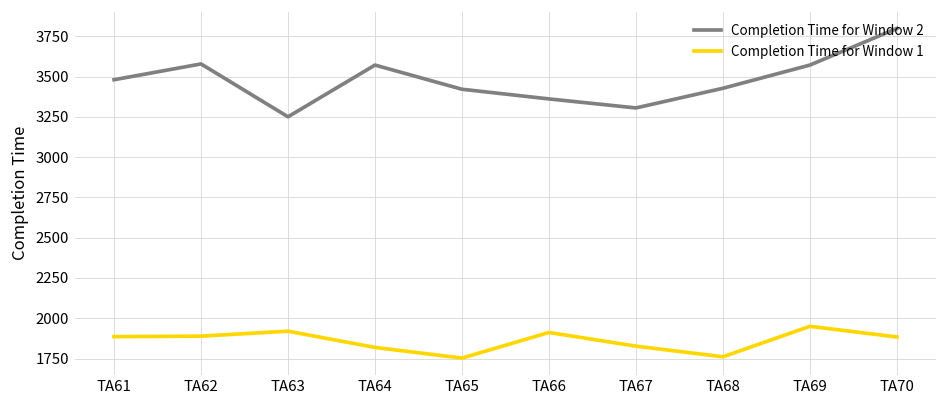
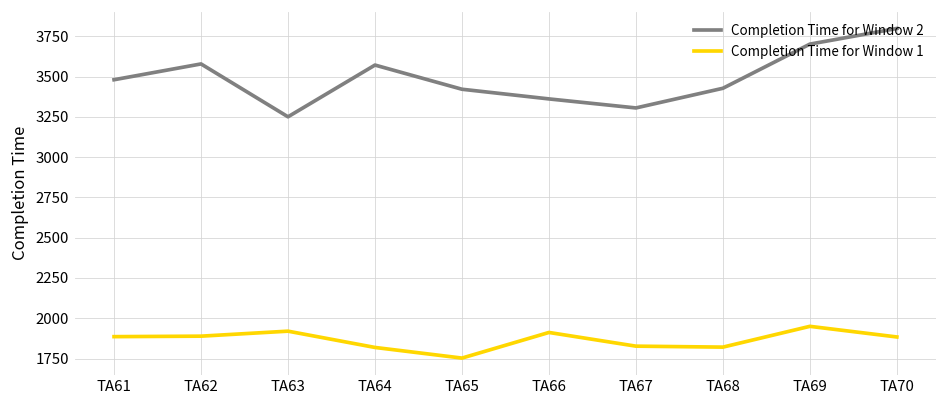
Completion Time for Window 1, TA68: 1760 -> 1820
Completion Time for Window 2, TA69: 3570 -> 3700
